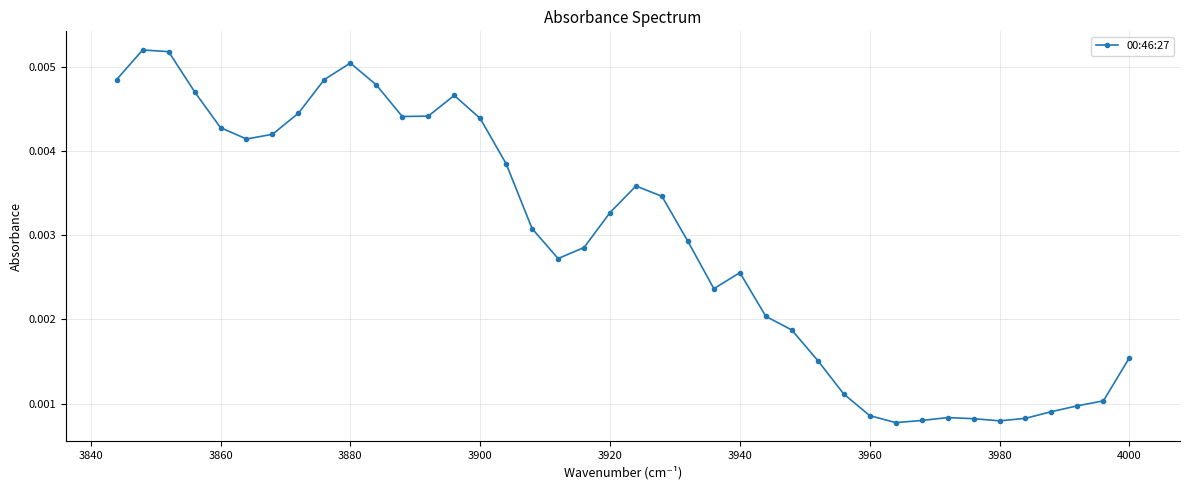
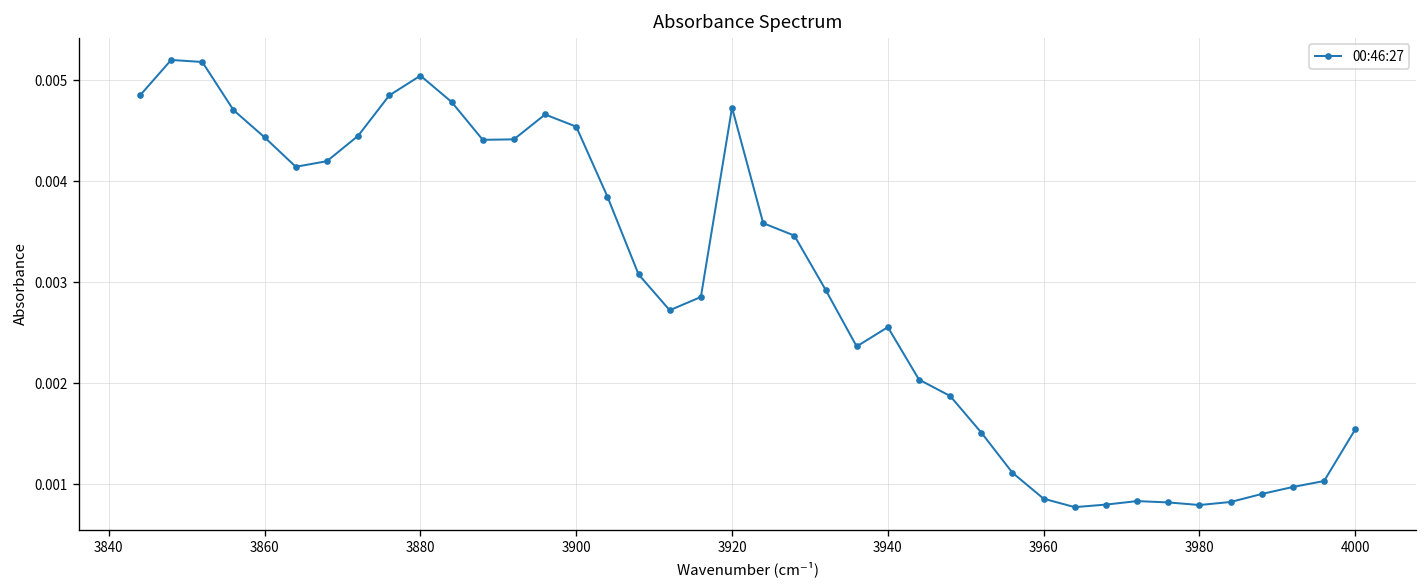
3860: 0.0043 -> 0.0044
3900: 0.0044 -> 0.0045
3920: 0.0033 -> 0.0047
